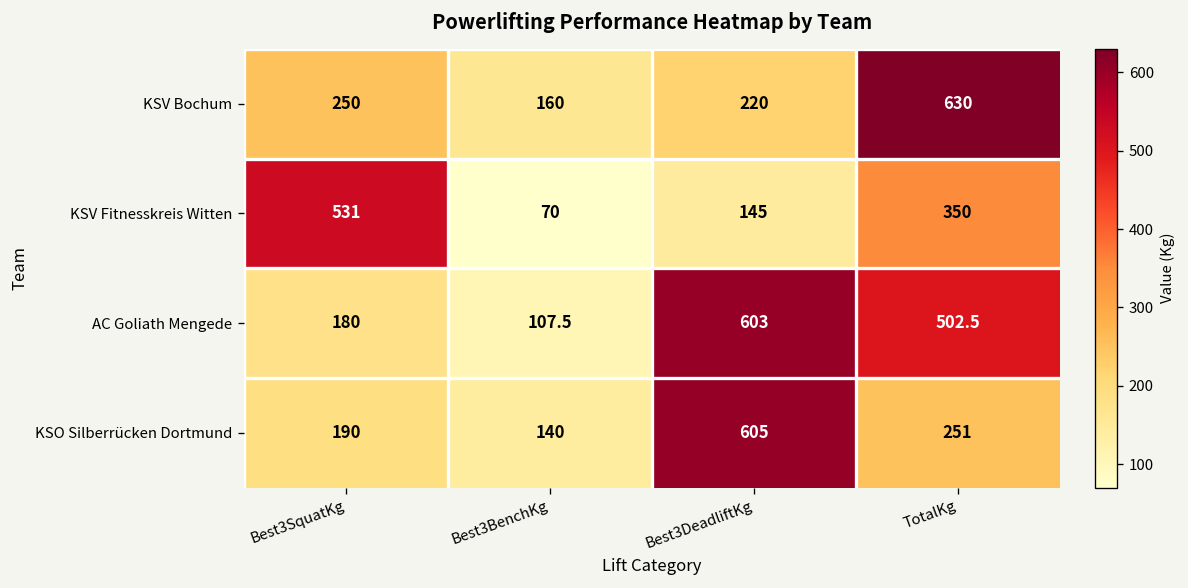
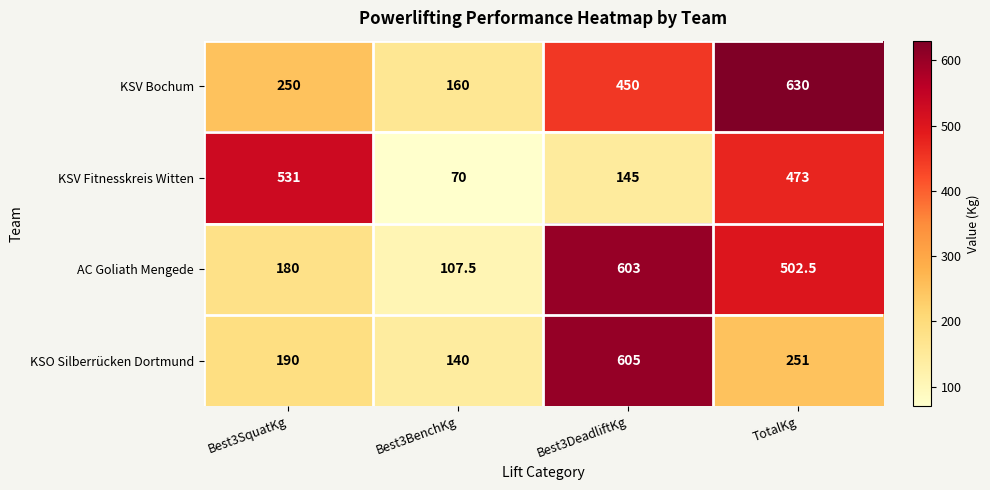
KSV Bochum, Best3DeadliftKg: 220 -> 450
KSV Fitnesskreis Witten, TotalKg: 350 -> 473
